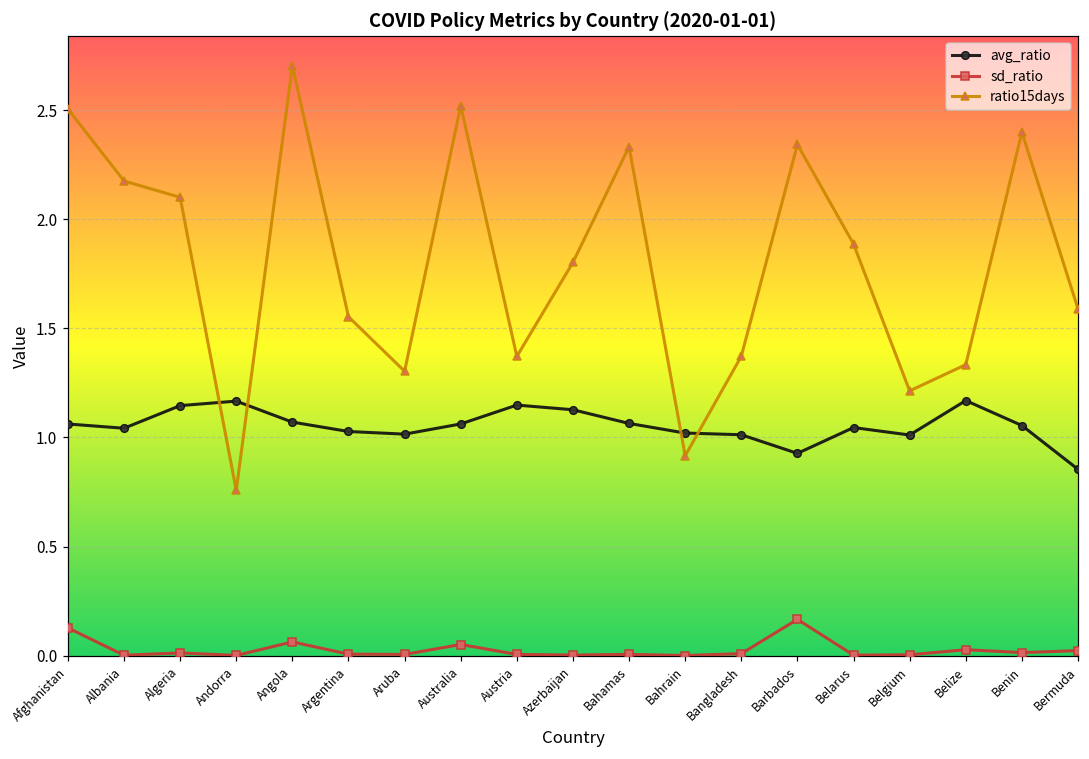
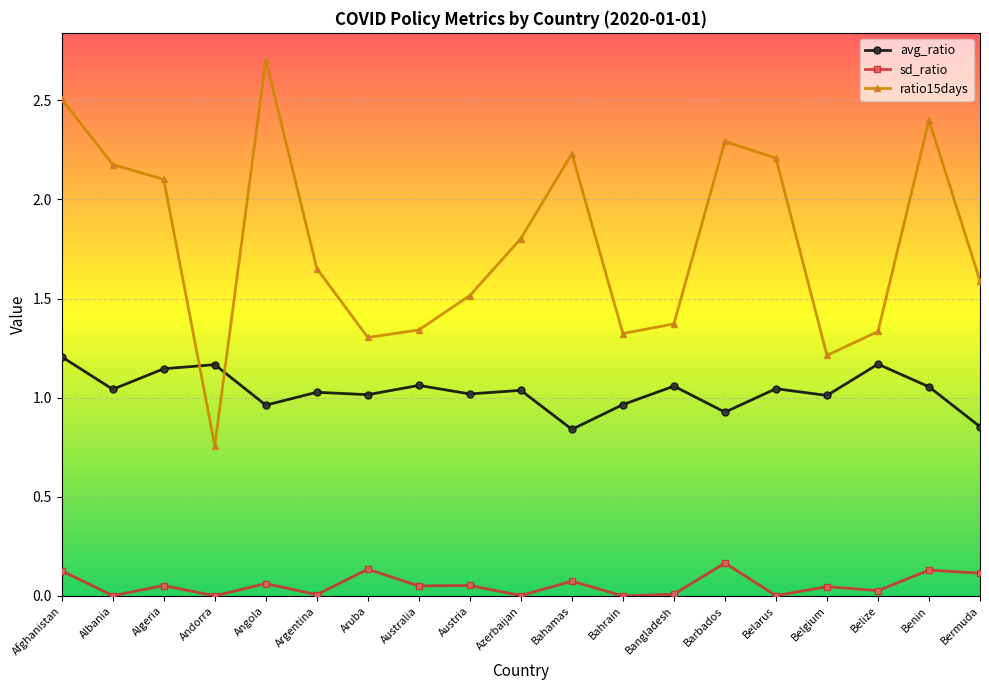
avg_ratio, Afghanistan: 1.06 -> 1.21
sd_ratio, Algeria: 0.01 -> 0.05
avg_ratio, Angola: 1.07 -> 0.96
ratio15days, Argentina: 1.55 -> 1.65
sd_ratio, Aruba: 0.01 -> 0.14
ratio15days, Australia: 2.52 -> 1.34
avg_ratio, Austria: 1.15 -> 1.02
sd_ratio, Austria: 0.01 -> 0.05
ratio15days, Austria: 1.37 -> 1.51
avg_ratio, Azerbaijan: 1.13 -> 1.04
avg_ratio, Bahamas: 1.06 -> 0.84
sd_ratio, Bahamas: 0.01 -> 0.07
ratio15days, Bahamas: 2.33 -> 2.23
avg_ratio, Bahrain: 1.02 -> 0.97
ratio15days, Bahrain: 0.92 -> 1.32
avg_ratio, Bangladesh: 1.01 -> 1.06
ratio15days, Barbados: 2.34 -> 2.29
ratio15days, Belarus: 1.89 -> 2.21
sd_ratio, Belgium: 0.00 -> 0.05
sd_ratio, Benin: 0.01 -> 0.13
sd_ratio, Bermuda: 0.02 -> 0.12
